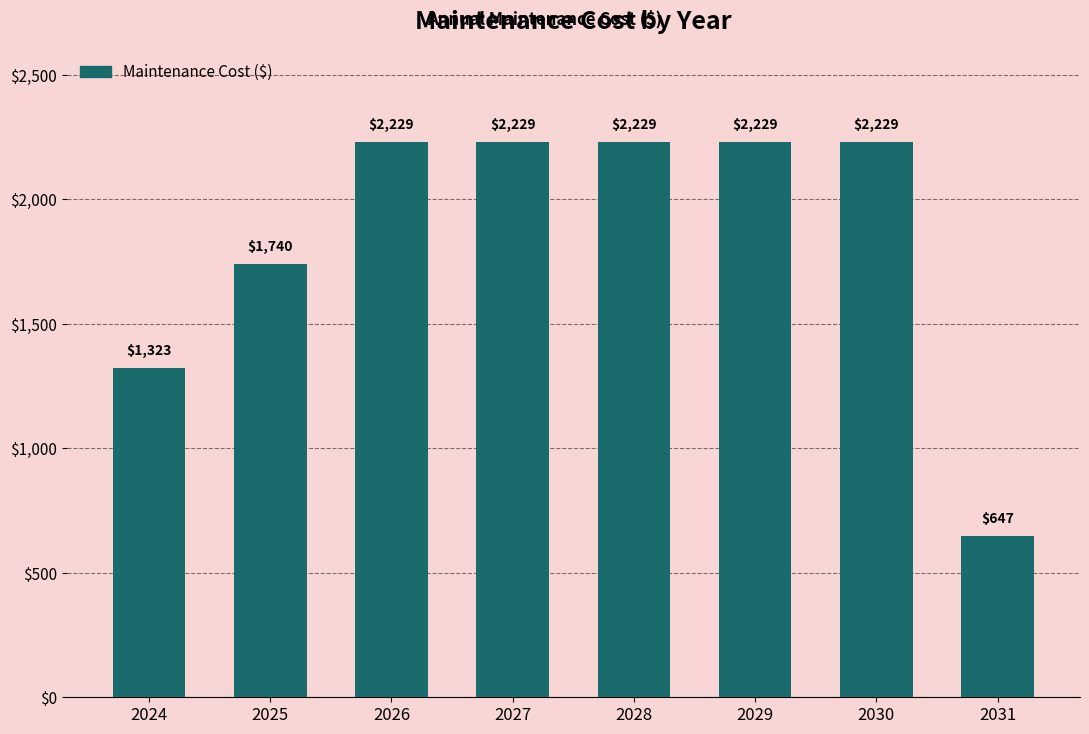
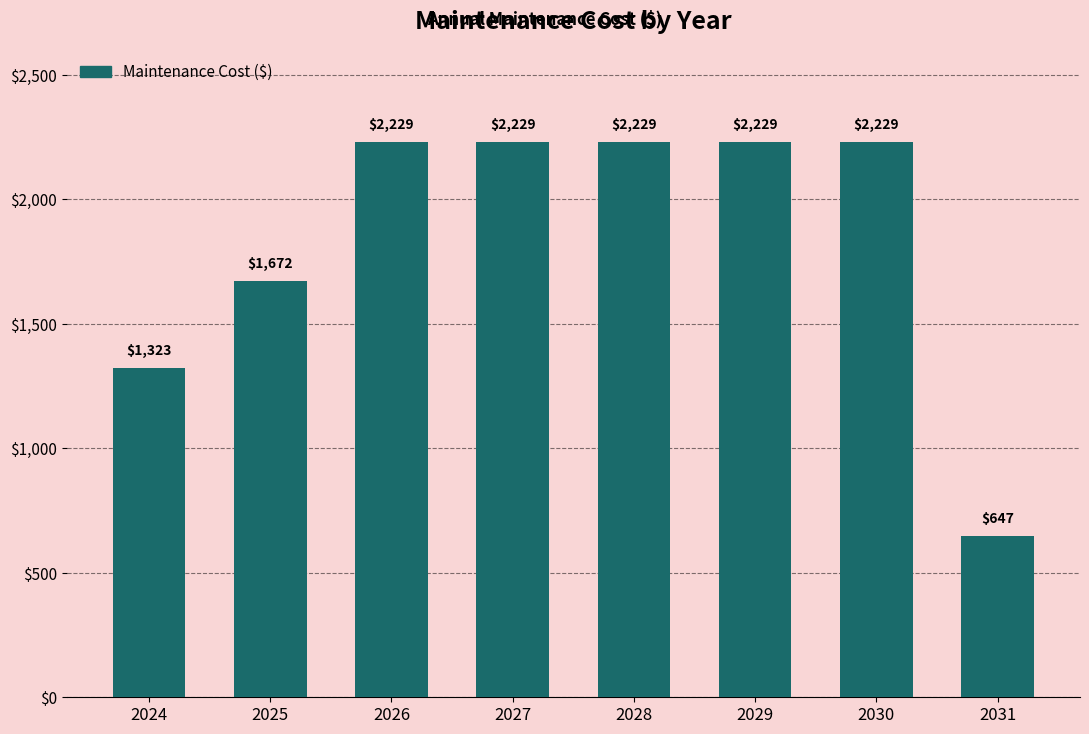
2025: $1,740 -> $1,672
